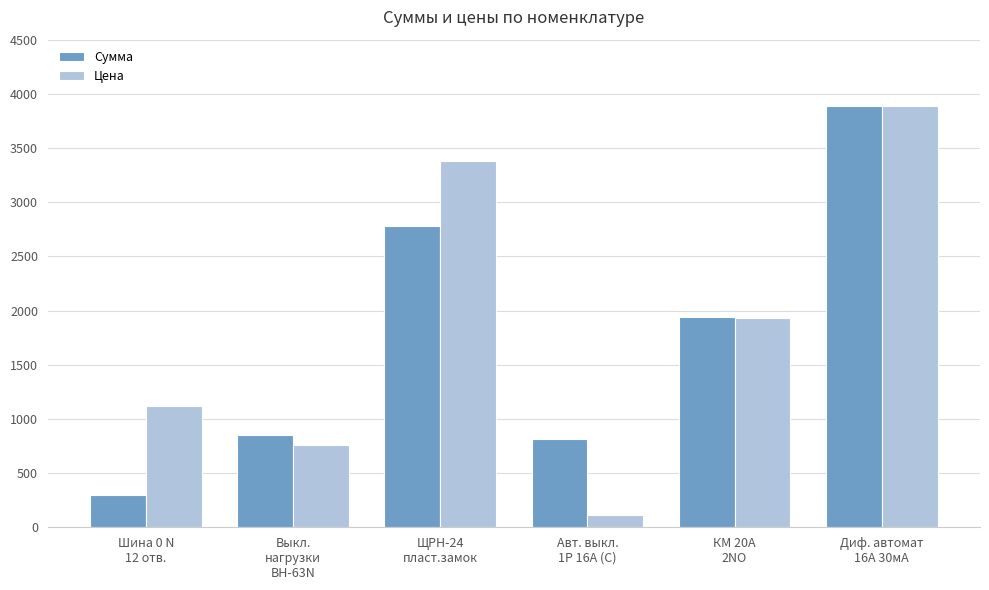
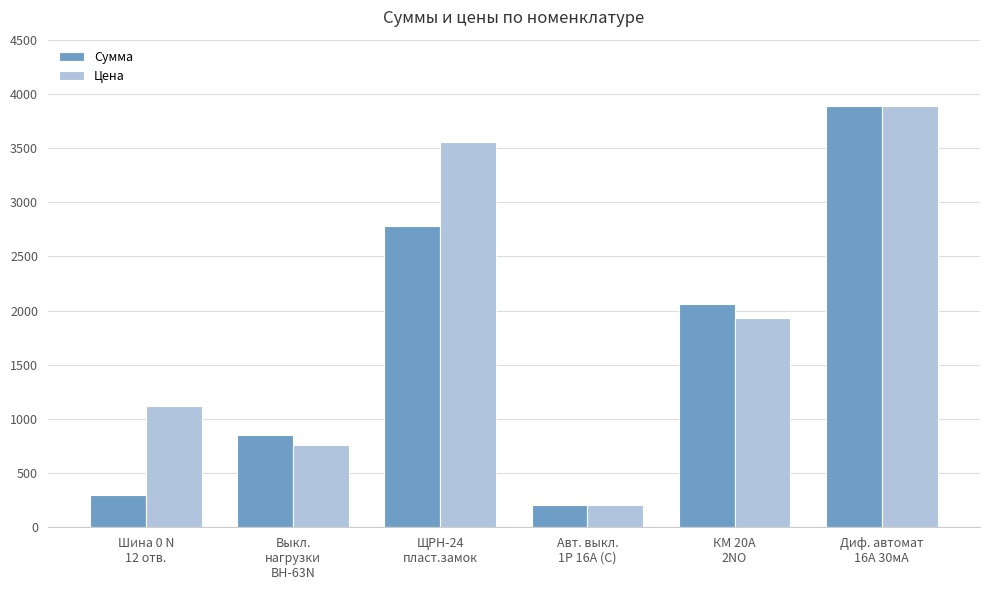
Цена, ЩРН-24 пласт.замок: 3380 -> 3560
Сумма, Авт. выкл. 1P 16А (C): 810 -> 200
Цена, Авт. выкл. 1P 16А (C): 110 -> 200
Сумма, КМ 20А 2NО: 1940 -> 2060
